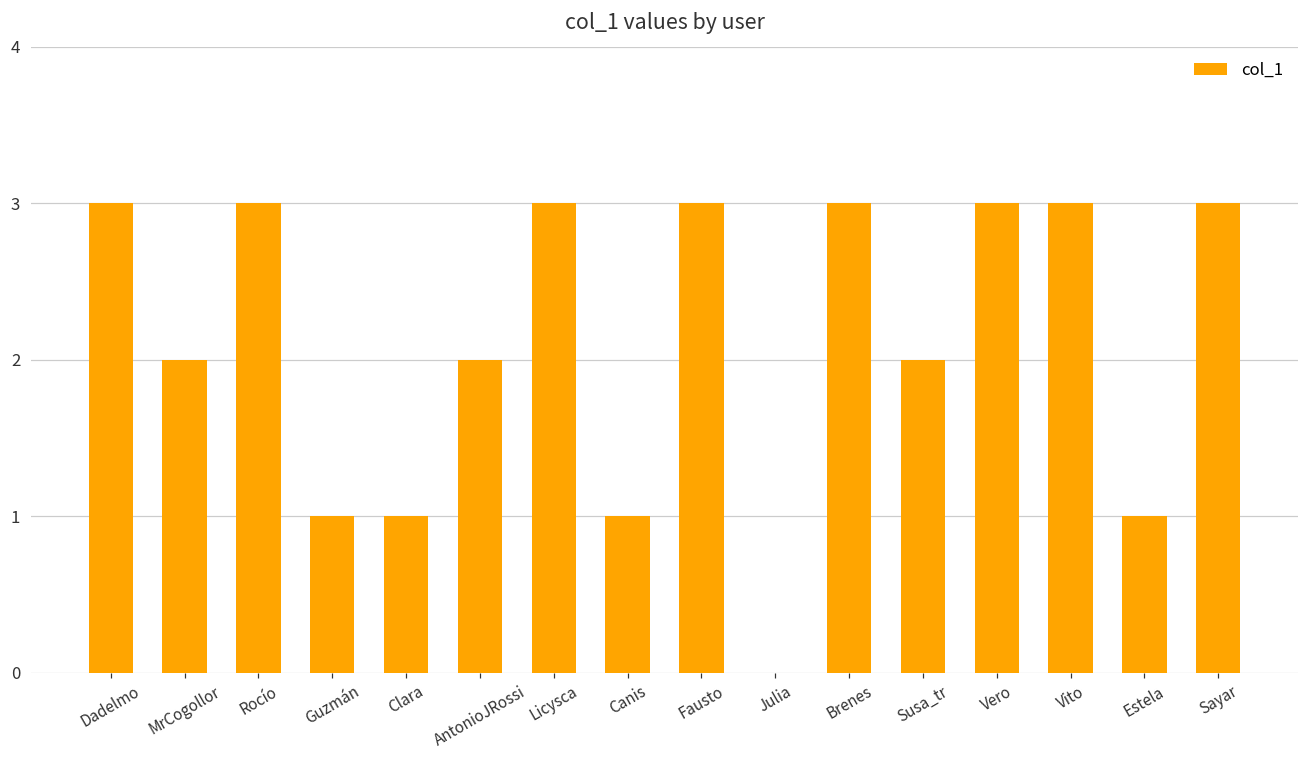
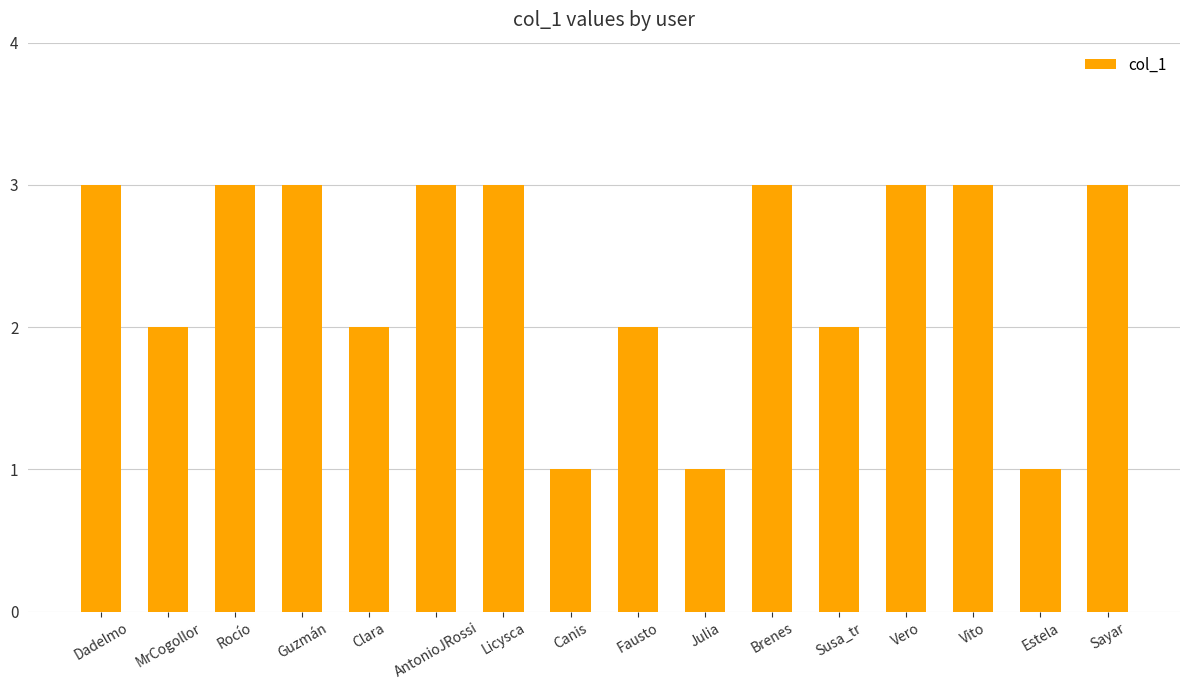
Guzmán: 1 -> 3
Clara: 1 -> 2
AntonioJRossi: 2 -> 3
Fausto: 3 -> 2
Julia: 0 -> 1
